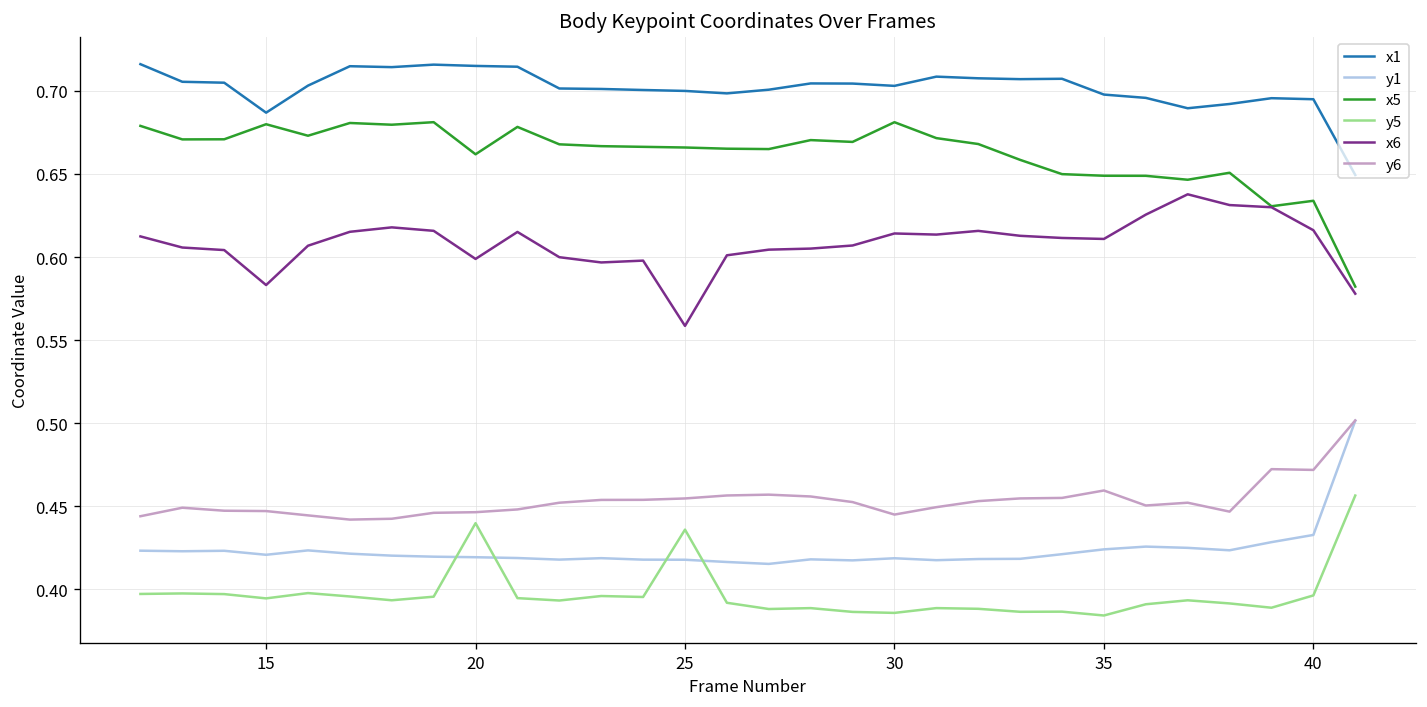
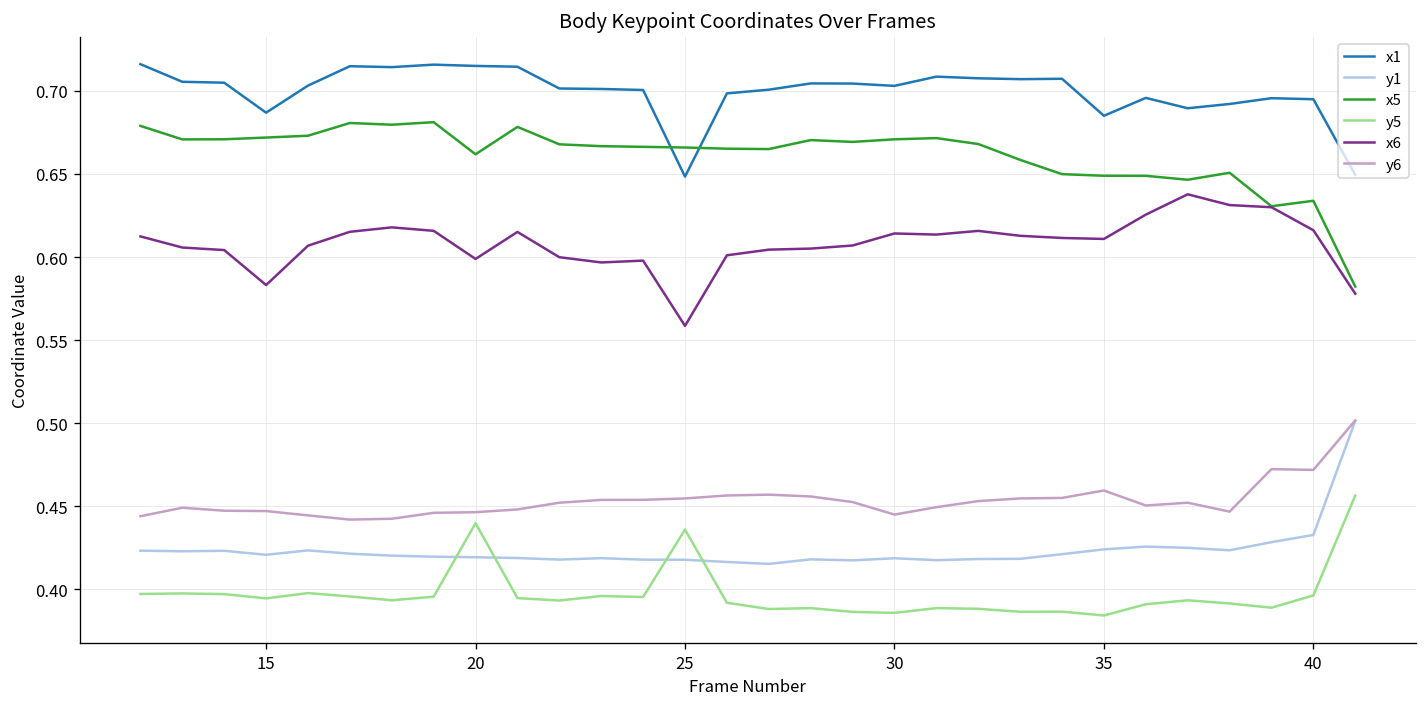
x5, 15: 0.680 -> 0.672
x1, 25: 0.700 -> 0.648
x5, 30: 0.681 -> 0.671
x1, 35: 0.698 -> 0.685
